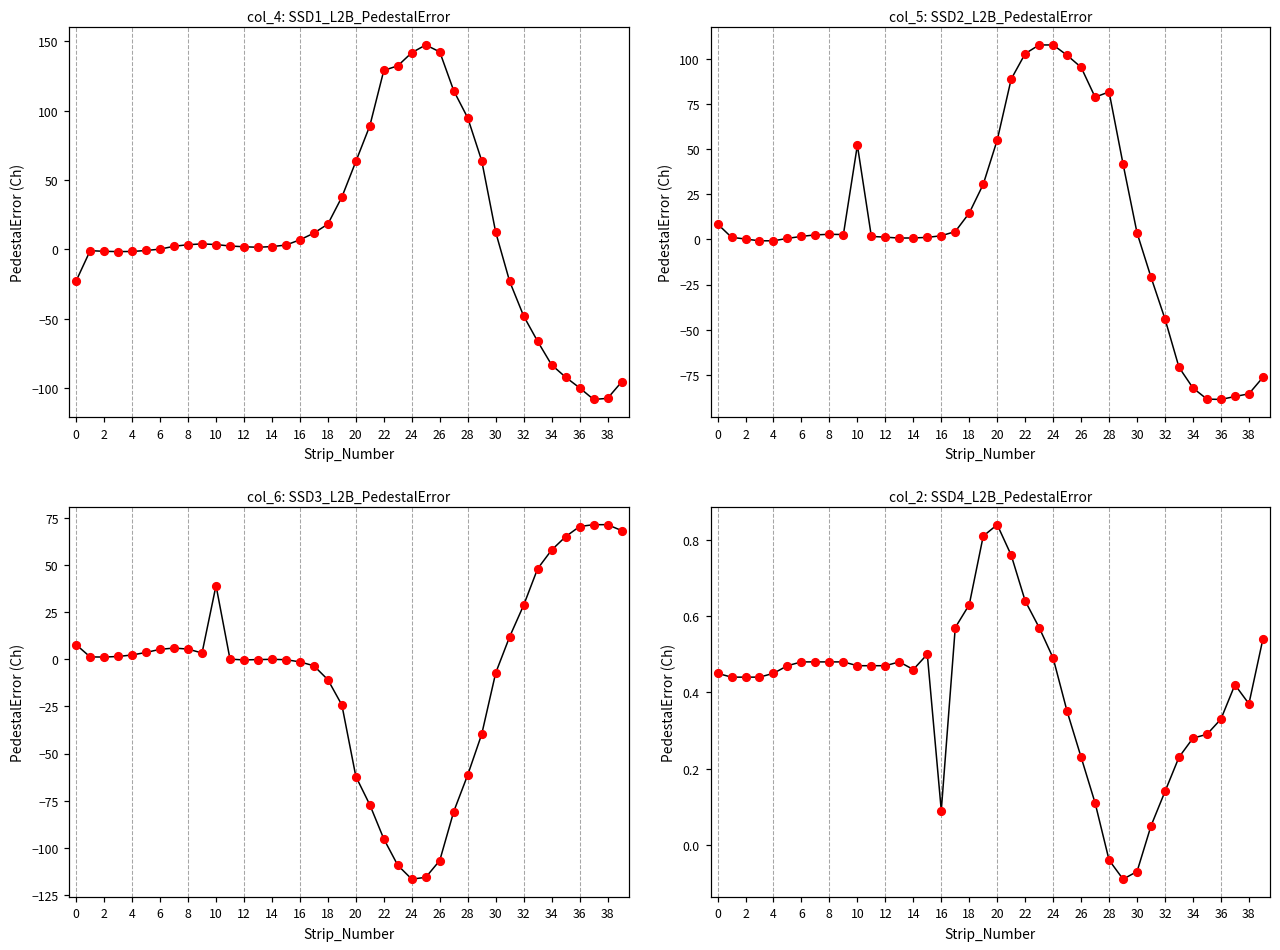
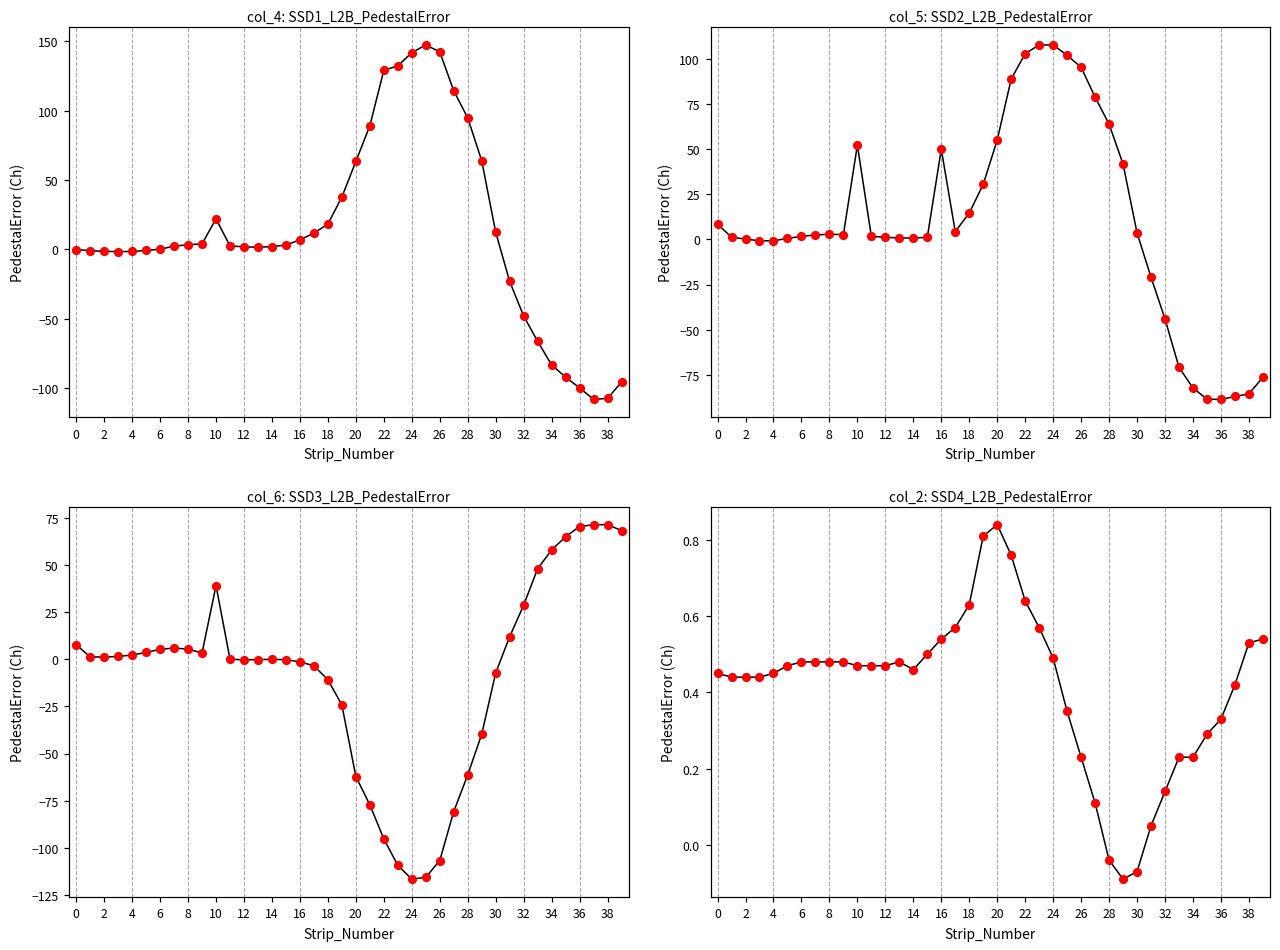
col_4: SSD1_L2B_PedestalError, 0: -23 -> 0
col_4: SSD1_L2B_PedestalError, 10: 4 -> 22
col_5: SSD2_L2B_PedestalError, 16: 2 -> 50
col_5: SSD2_L2B_PedestalError, 28: 82 -> 64
col_2: SSD4_L2B_PedestalError, 16: 0.09 -> 0.54
col_2: SSD4_L2B_PedestalError, 34: 0.28 -> 0.23
col_2: SSD4_L2B_PedestalError, 38: 0.37 -> 0.53
